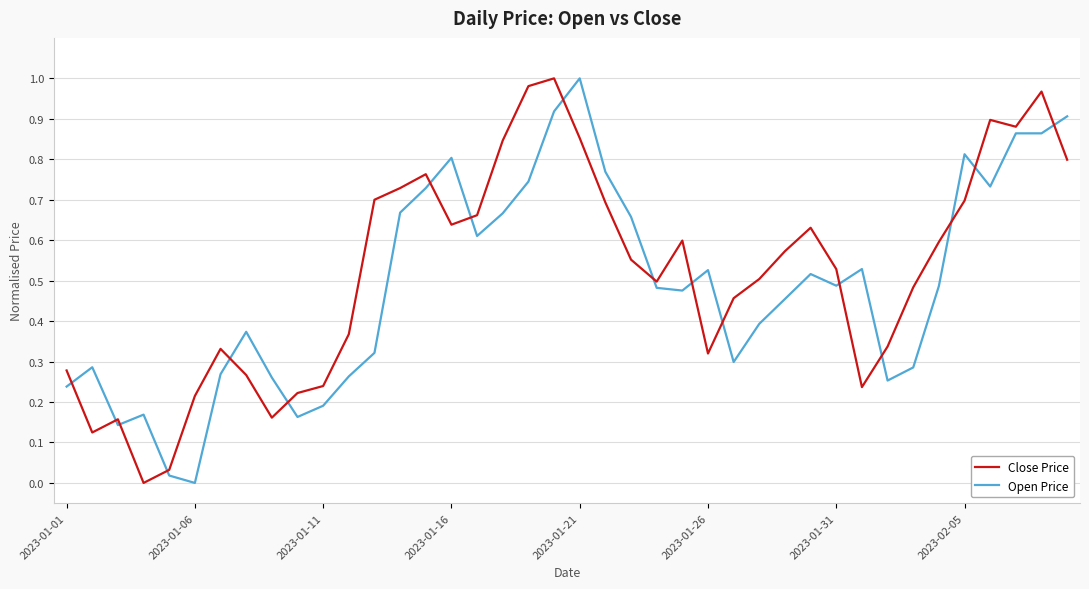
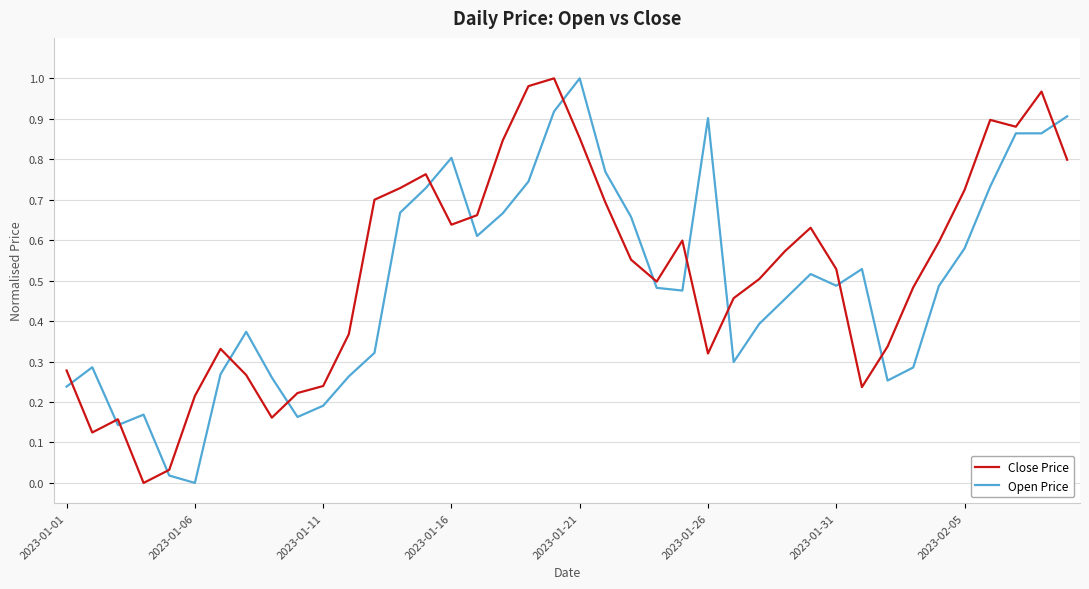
Open Price, 2023-01-26: 0.53 -> 0.90
Close Price, 2023-02-05: 0.70 -> 0.72
Open Price, 2023-02-05: 0.81 -> 0.58
